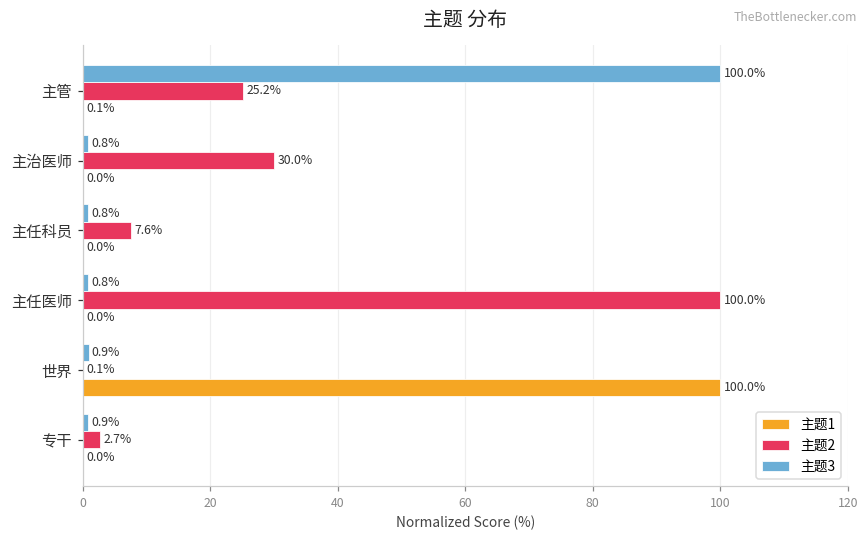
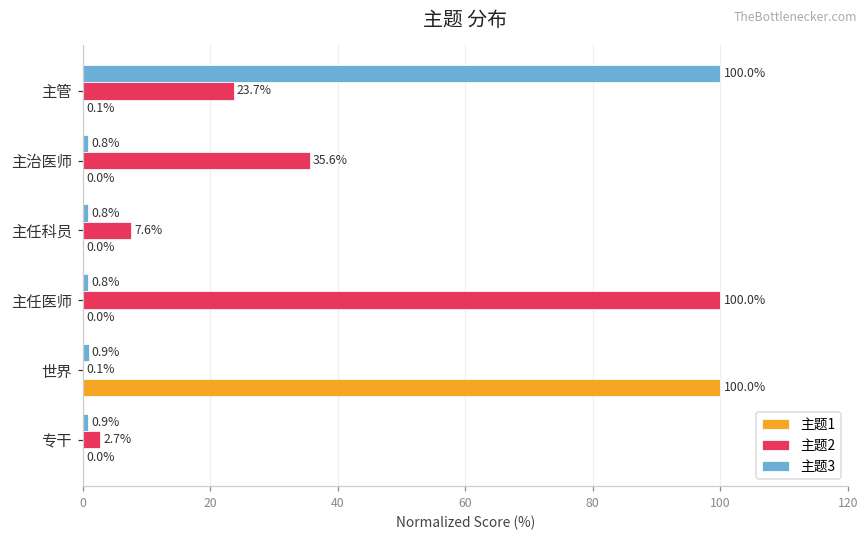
主题2, 主管: 25.2% -> 23.7%
主题2, 主治医师: 30.0% -> 35.6%
